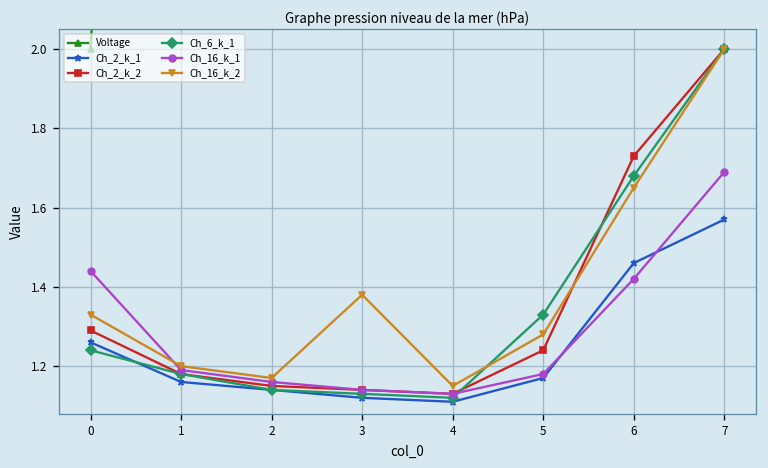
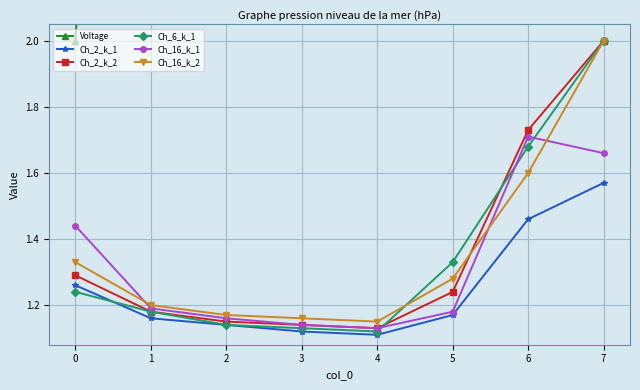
Ch_16_k_2, 3: 1.38 -> 1.16
Ch_16_k_1, 6: 1.42 -> 1.71
Ch_16_k_2, 6: 1.65 -> 1.60
Ch_16_k_1, 7: 1.69 -> 1.66
